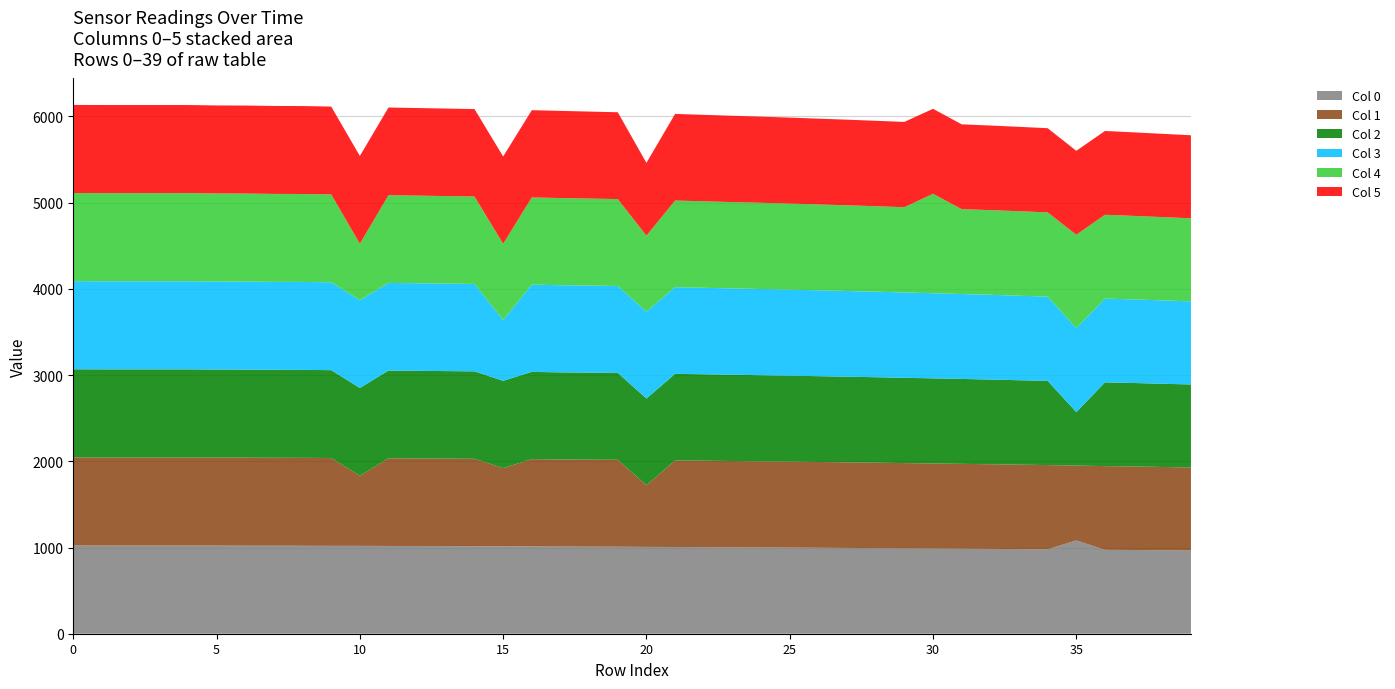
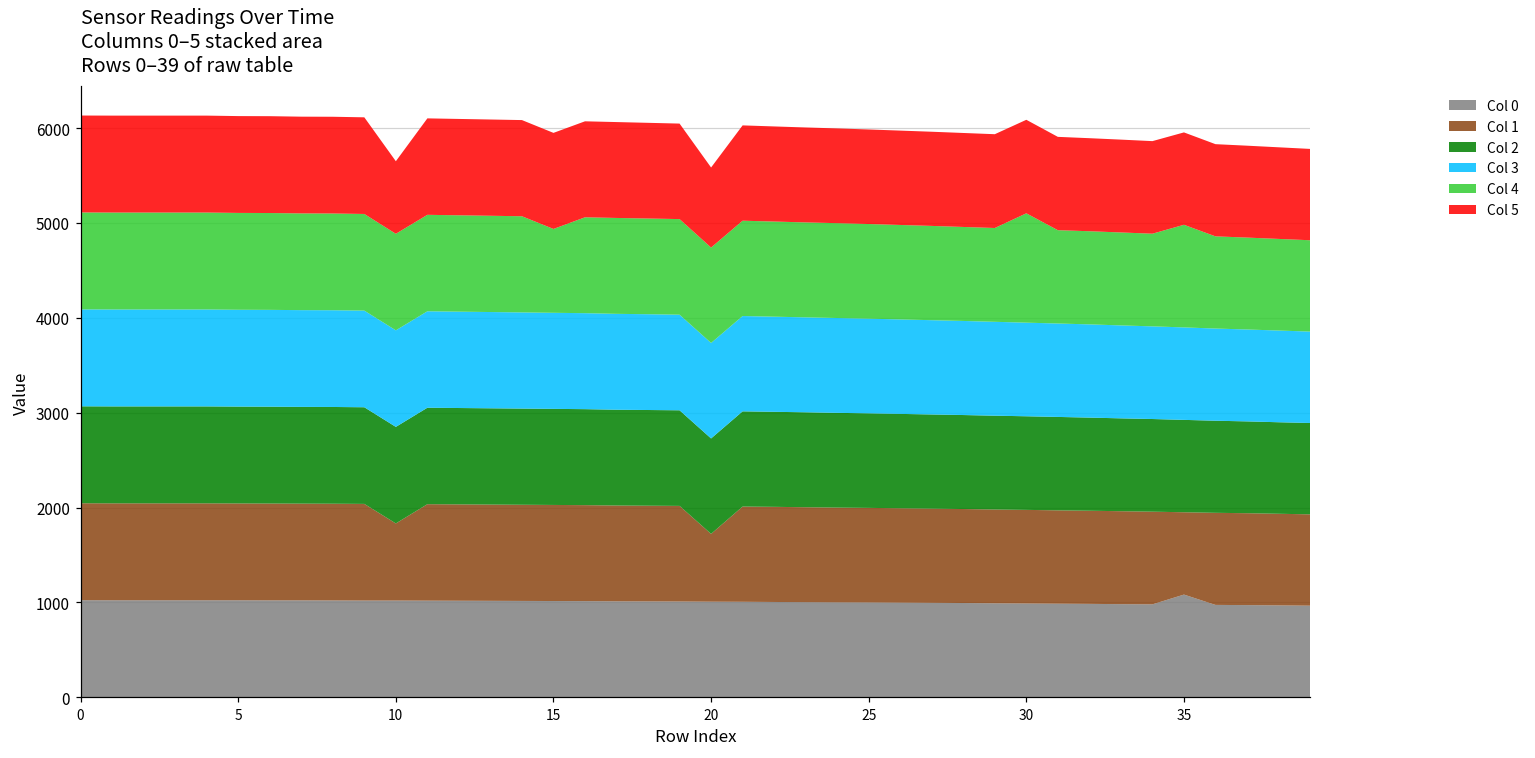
Col 4, 10: 700 -> 1000
Col 5, 10: 1000 -> 800
Col 1, 15: 900 -> 1000
Col 3, 15: 700 -> 1000
Col 4, 20: 900 -> 1000
Col 2, 35: 600 -> 1000
